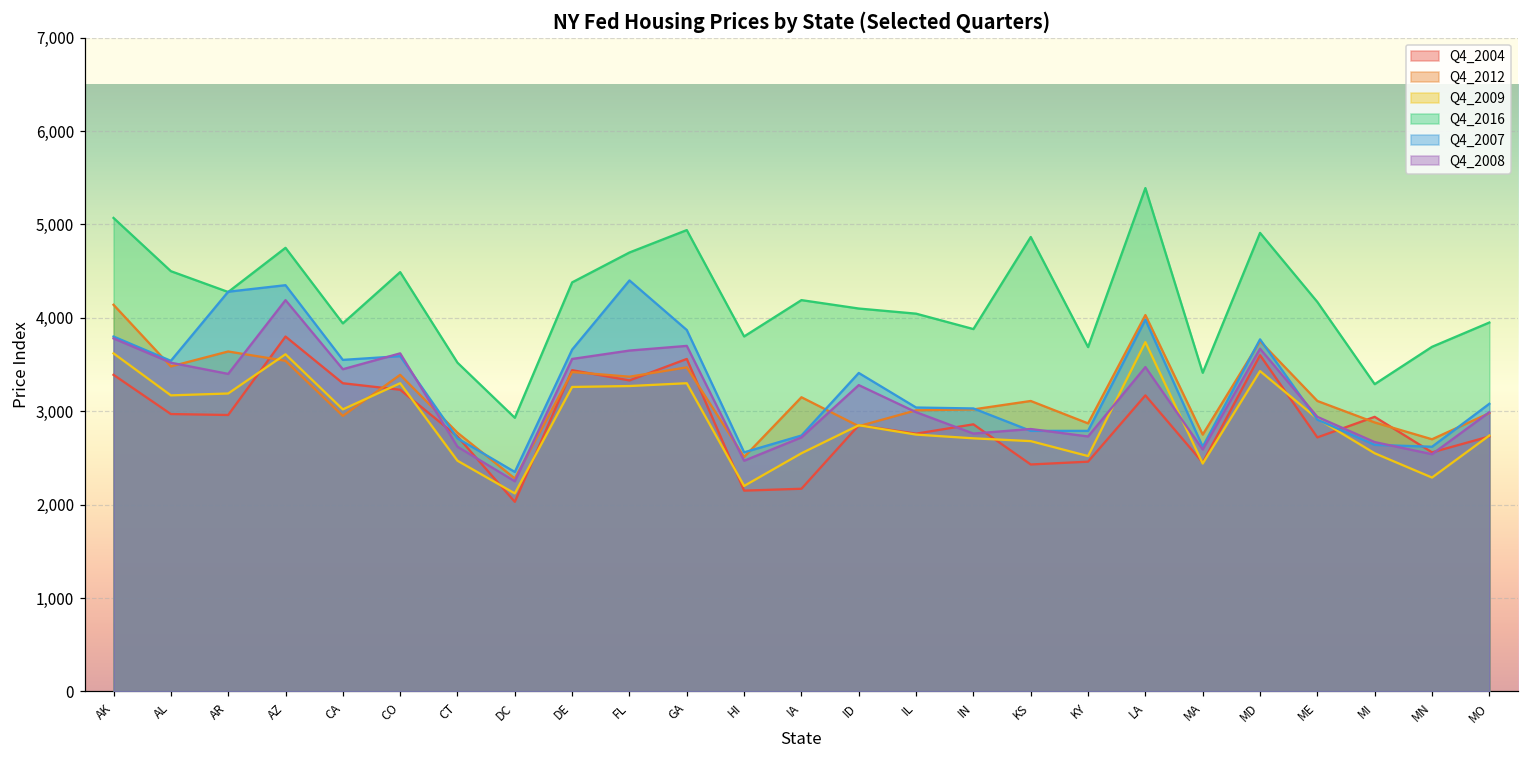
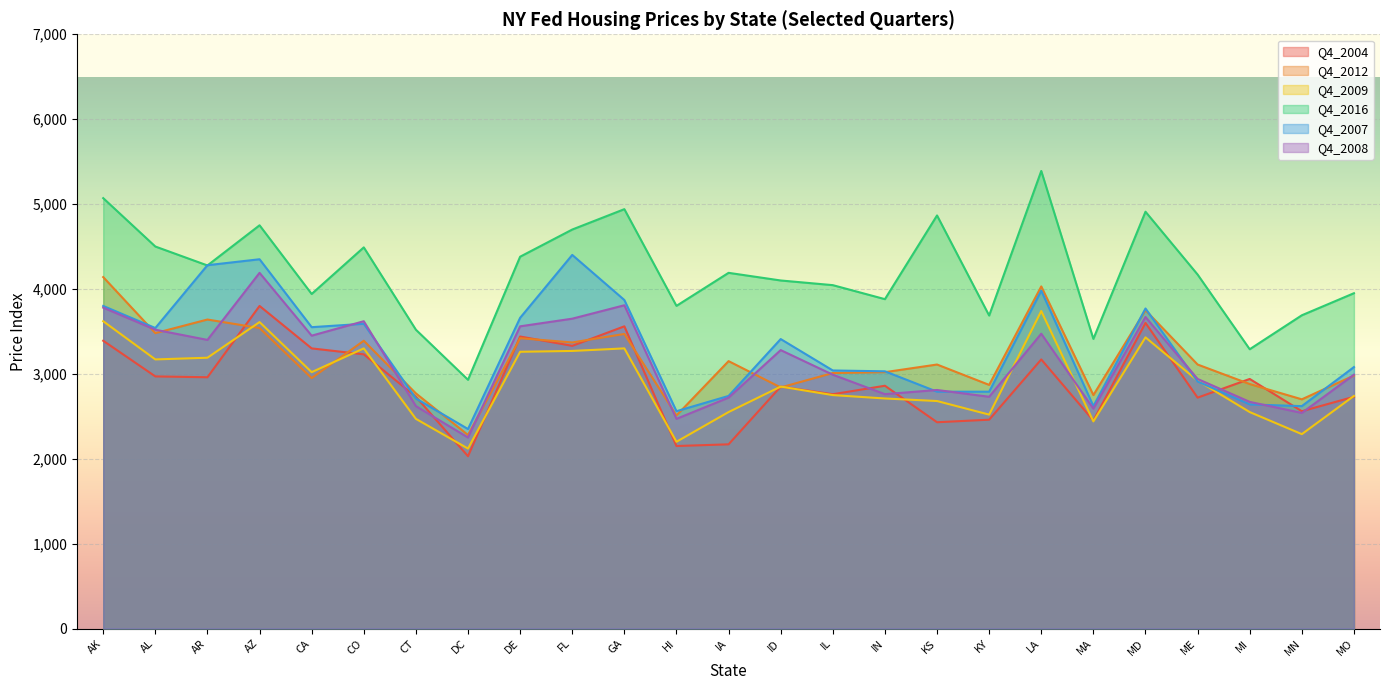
Q4_2008, GA: 3,700 -> 3,800
